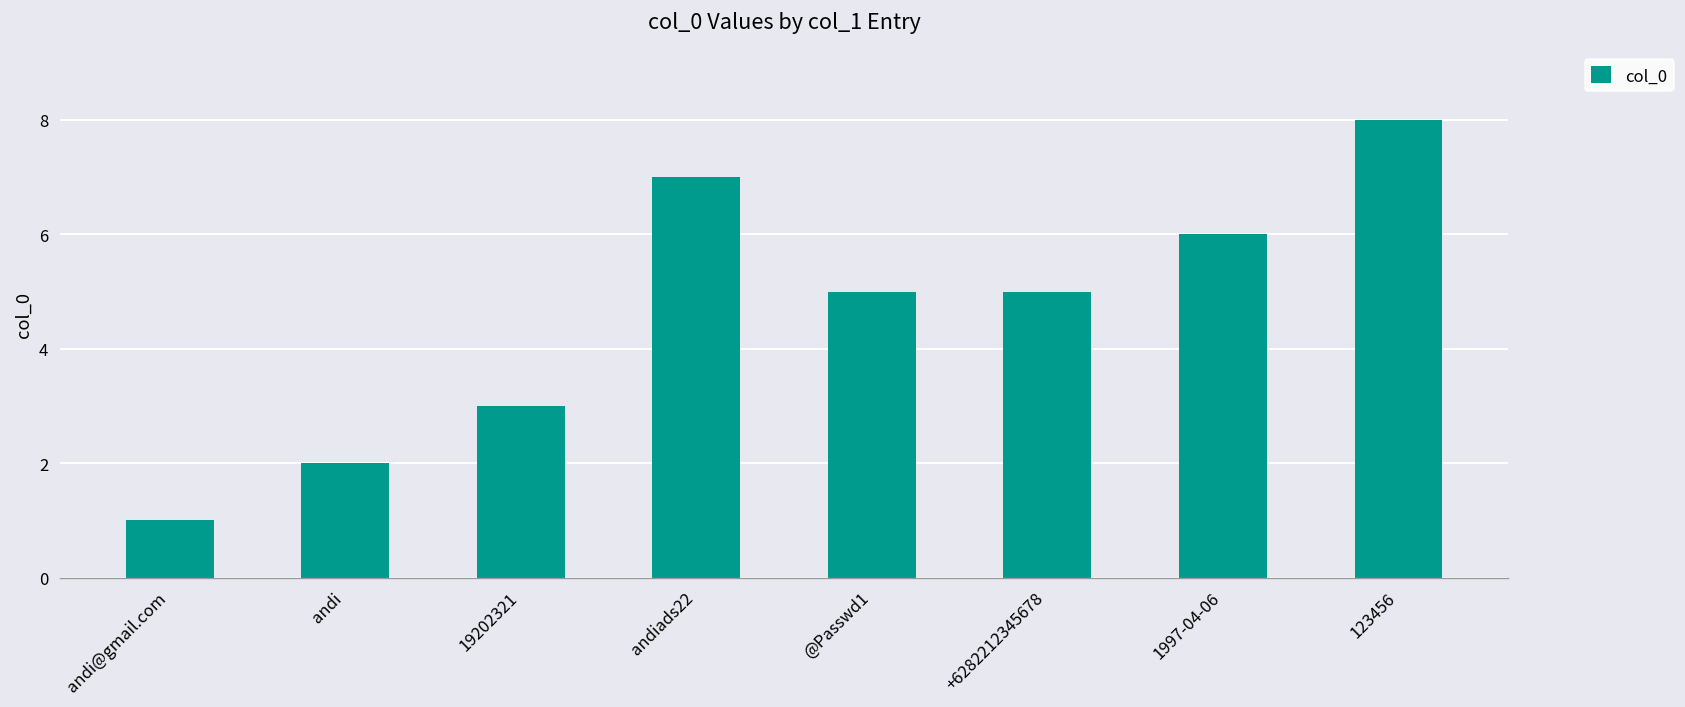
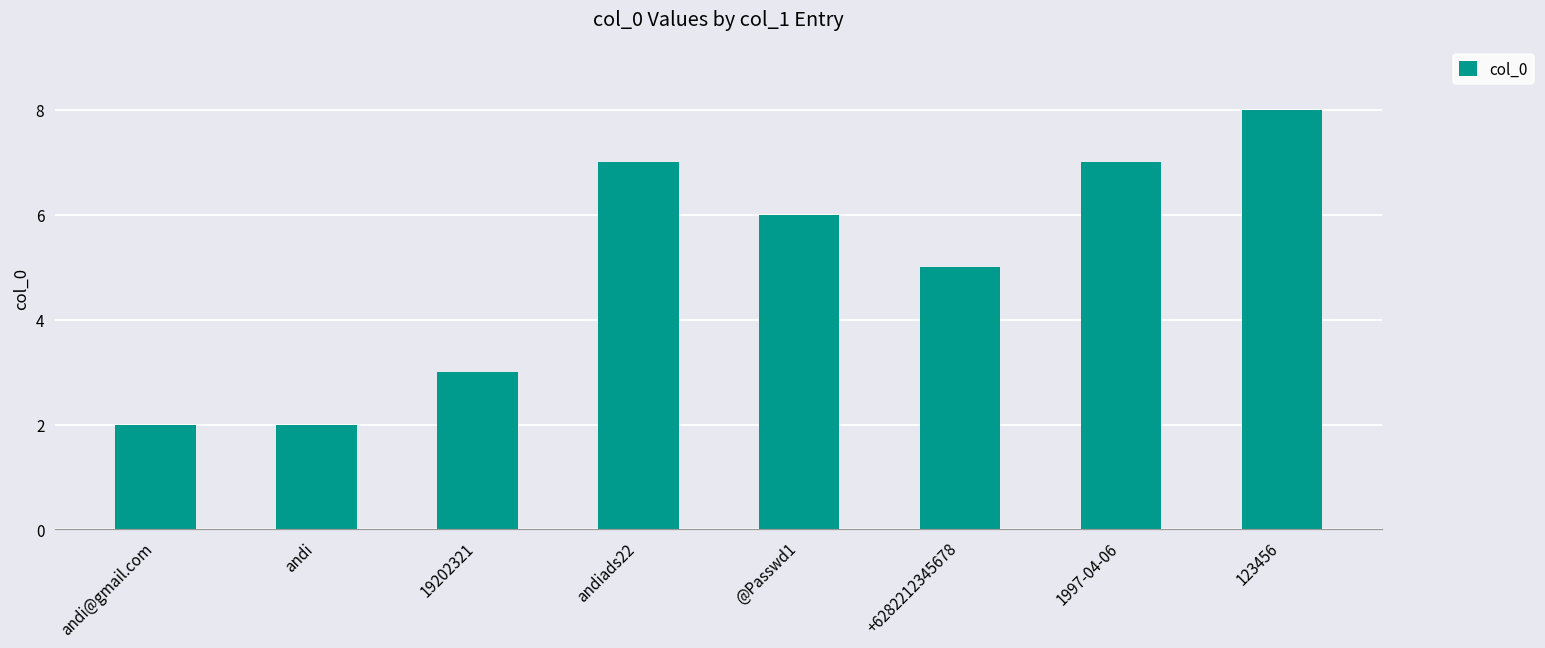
andi@gmail.com: 1 -> 2
@Passwd1: 5 -> 6
1997-04-06: 6 -> 7
